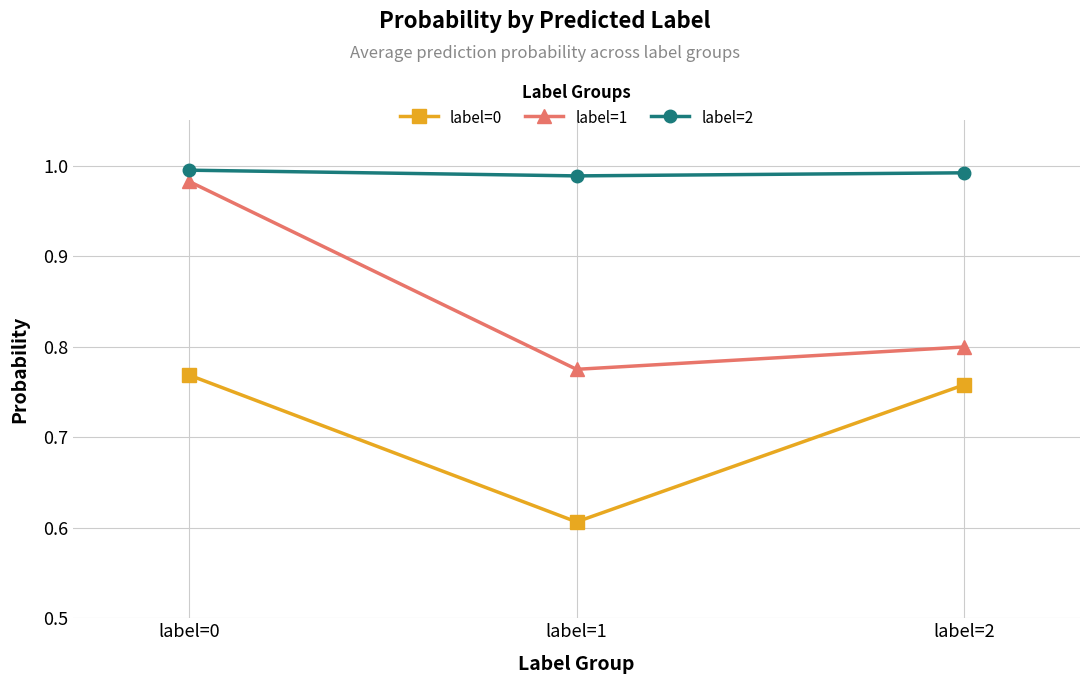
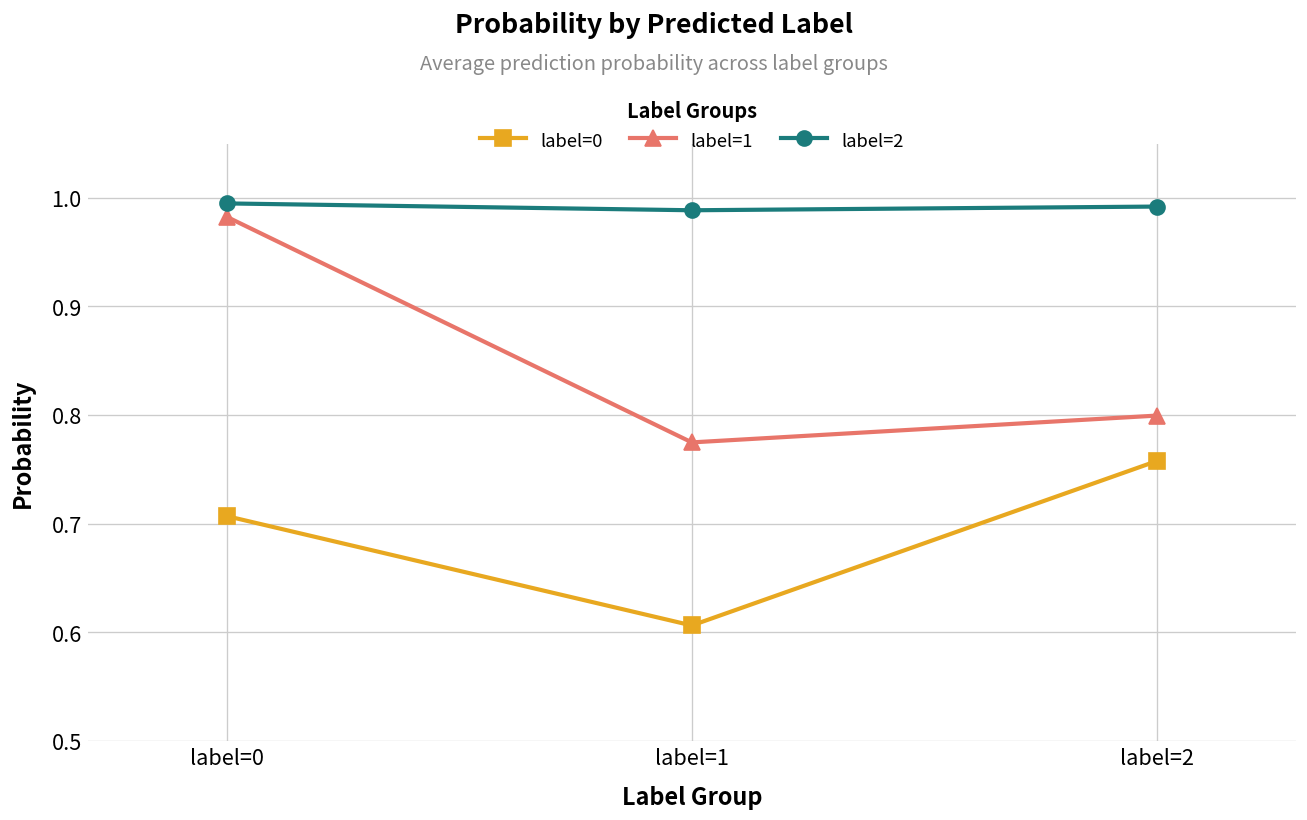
label=0, label=0: 0.77 -> 0.71
